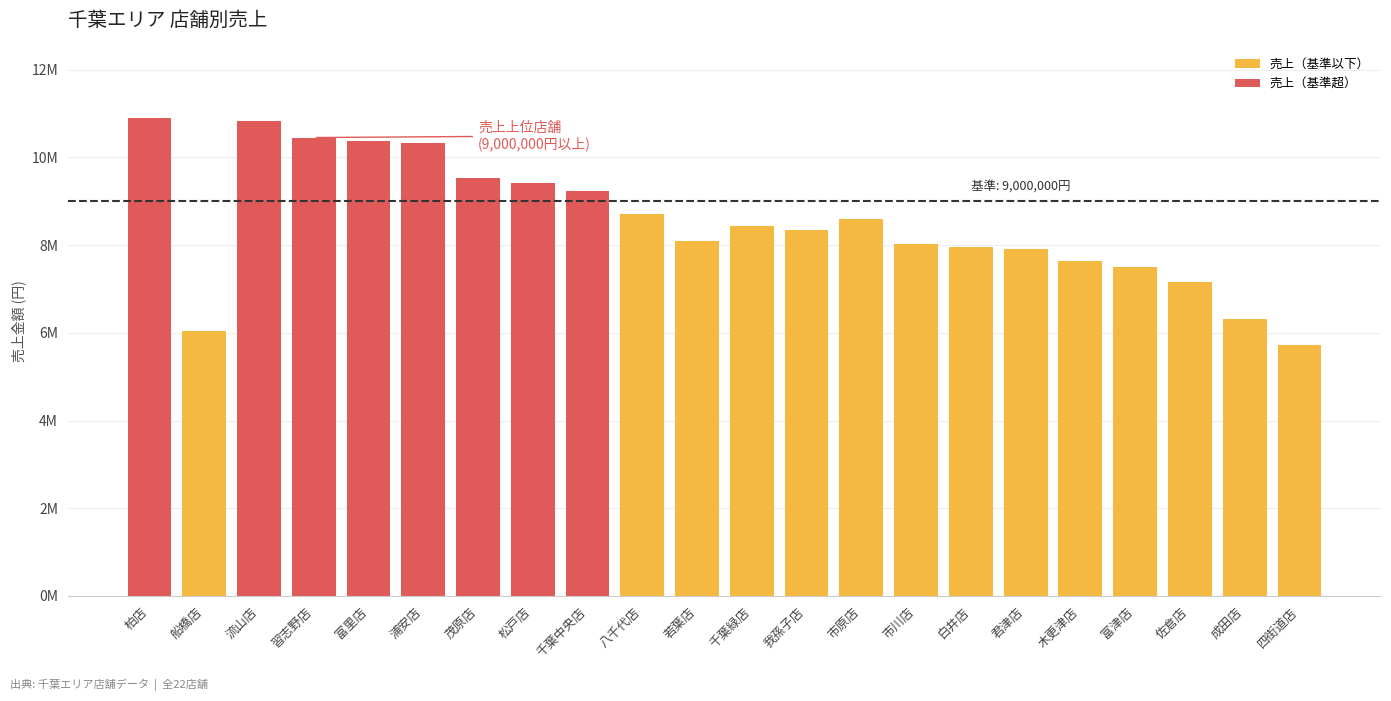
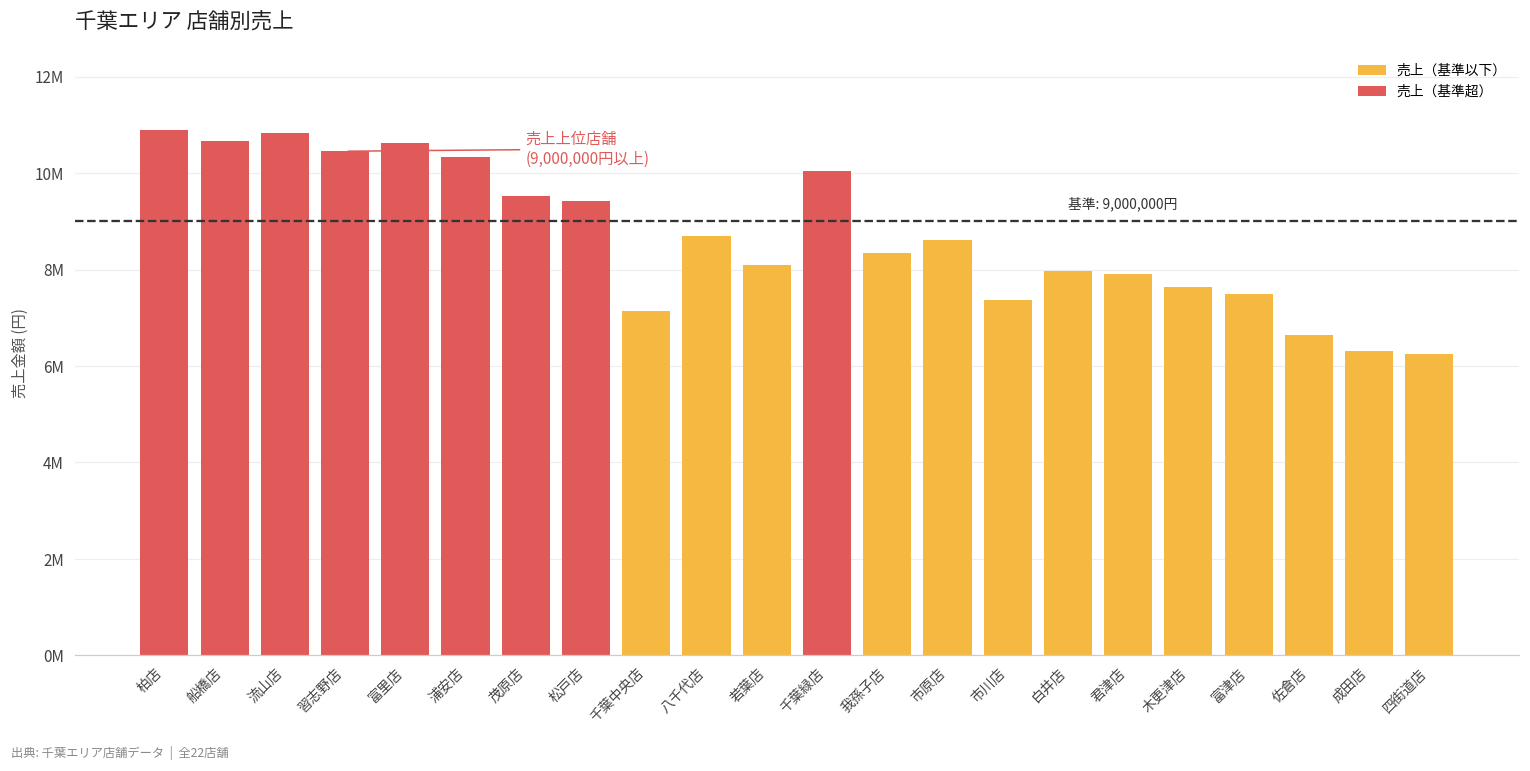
船橋店: 6000000 -> 10700000
富里店: 10400000 -> 10600000
千葉中央店: 9200000 -> 7100000
千葉緑店: 8400000 -> 10000000
市川店: 8000000 -> 7400000
佐倉店: 7200000 -> 6600000
四街道店: 5700000 -> 6300000
